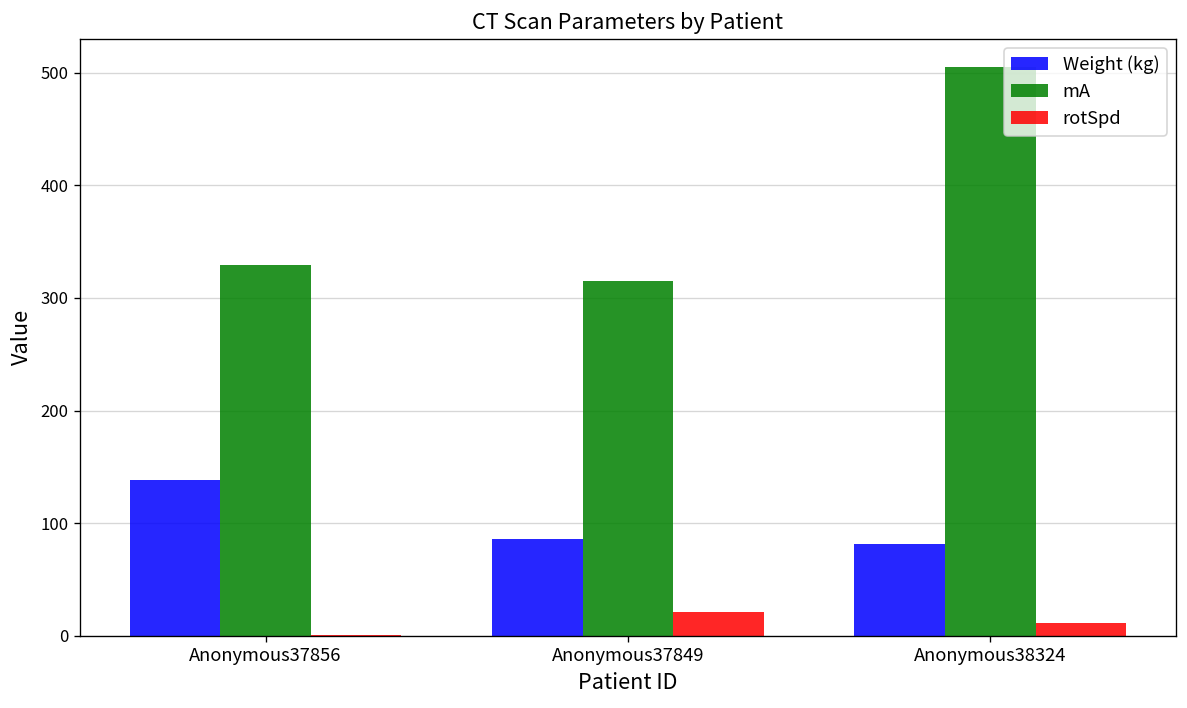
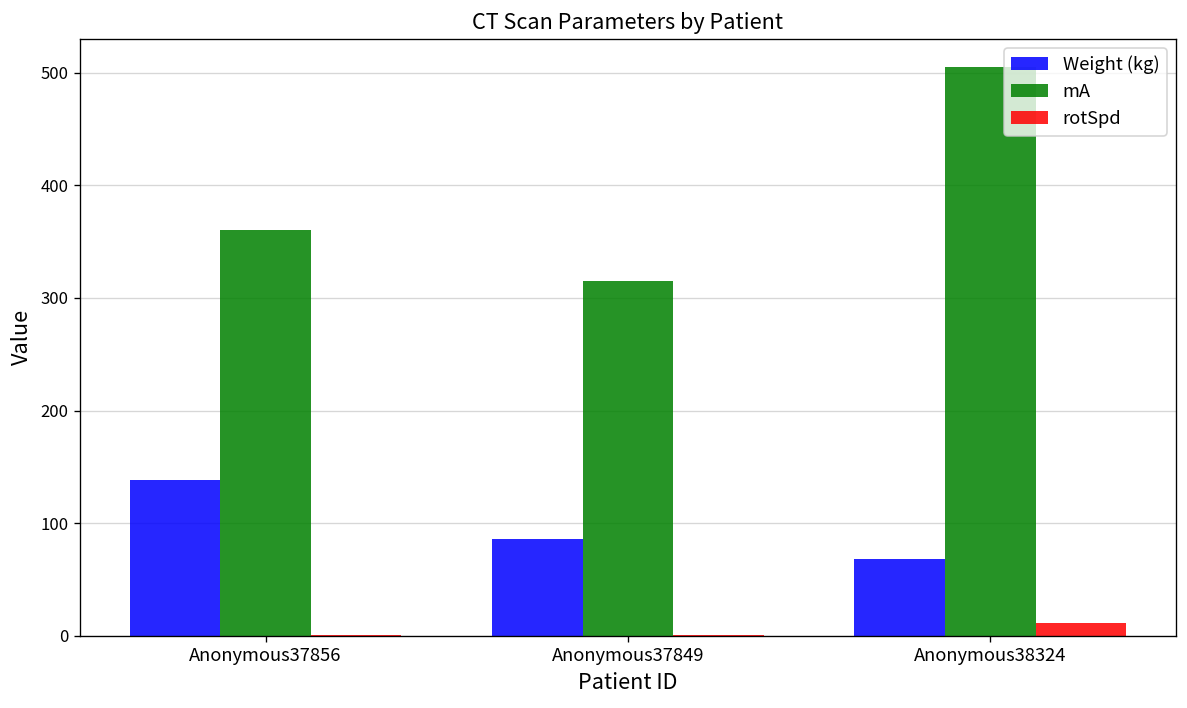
mA, Anonymous37856: 330 -> 360
rotSpd, Anonymous37849: 20 -> 0
Weight (kg), Anonymous38324: 80 -> 70
